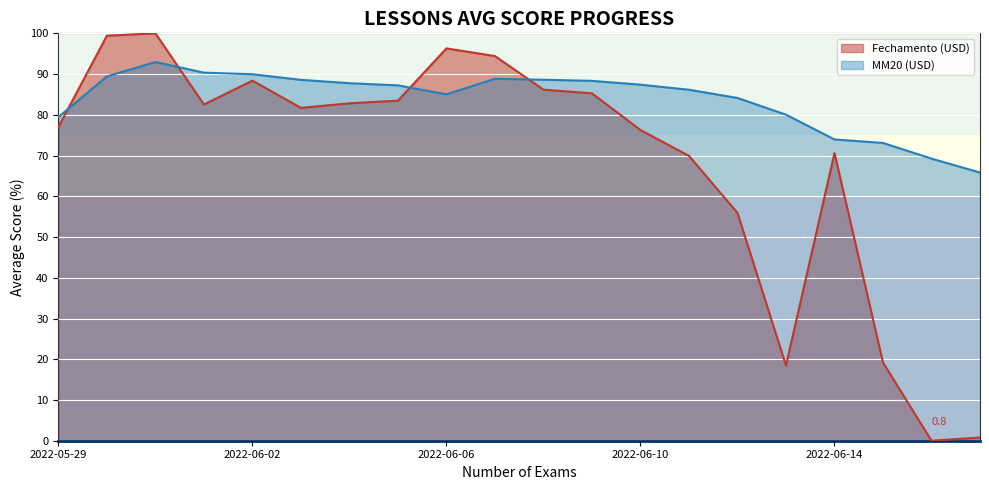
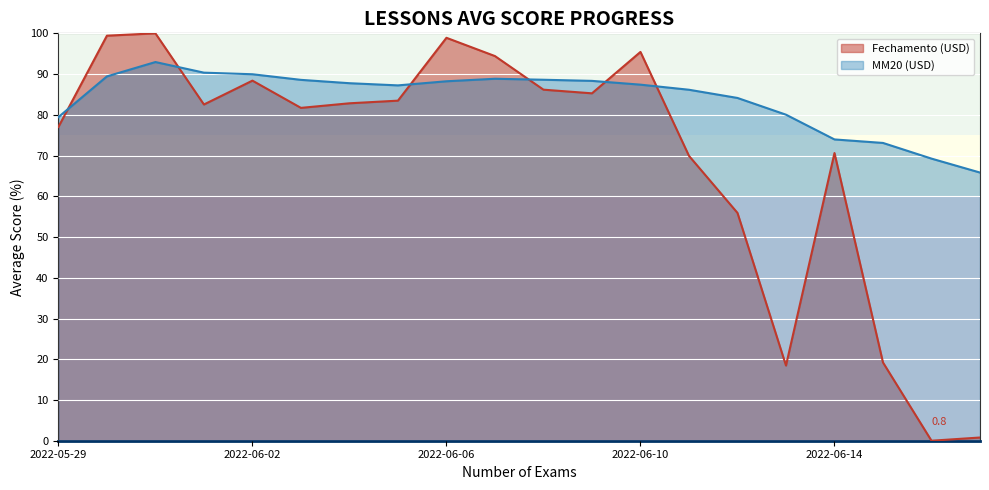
Fechamento (USD), 2022-06-06: 96 -> 99
MM20 (USD), 2022-06-06: 85 -> 88
Fechamento (USD), 2022-06-10: 76 -> 95
